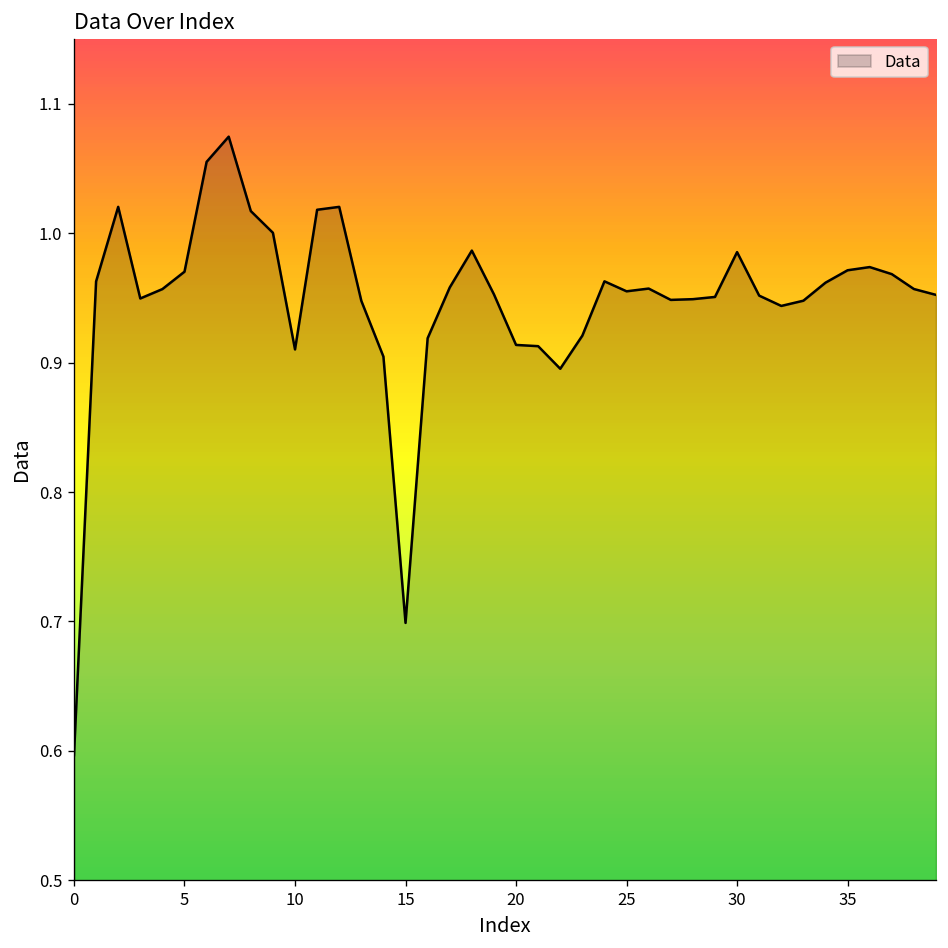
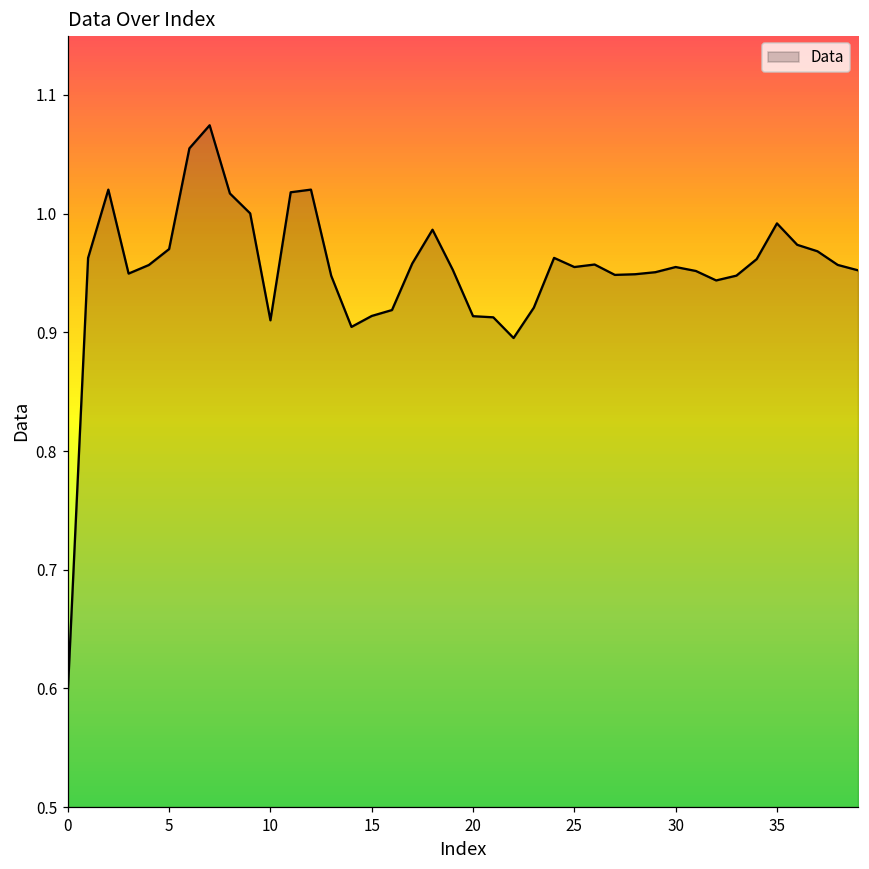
15: 0.699 -> 0.914
30: 0.985 -> 0.955
35: 0.971 -> 0.992
